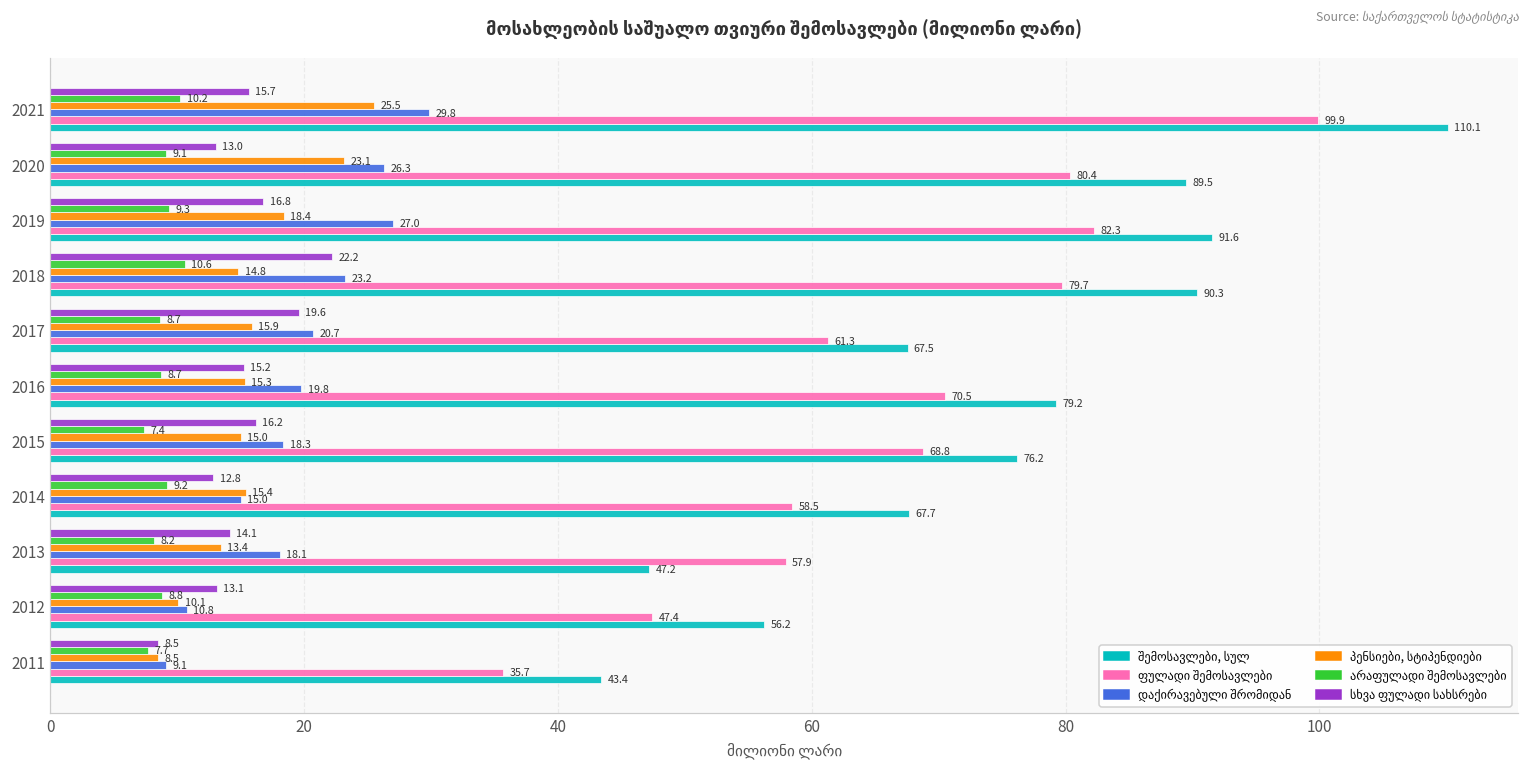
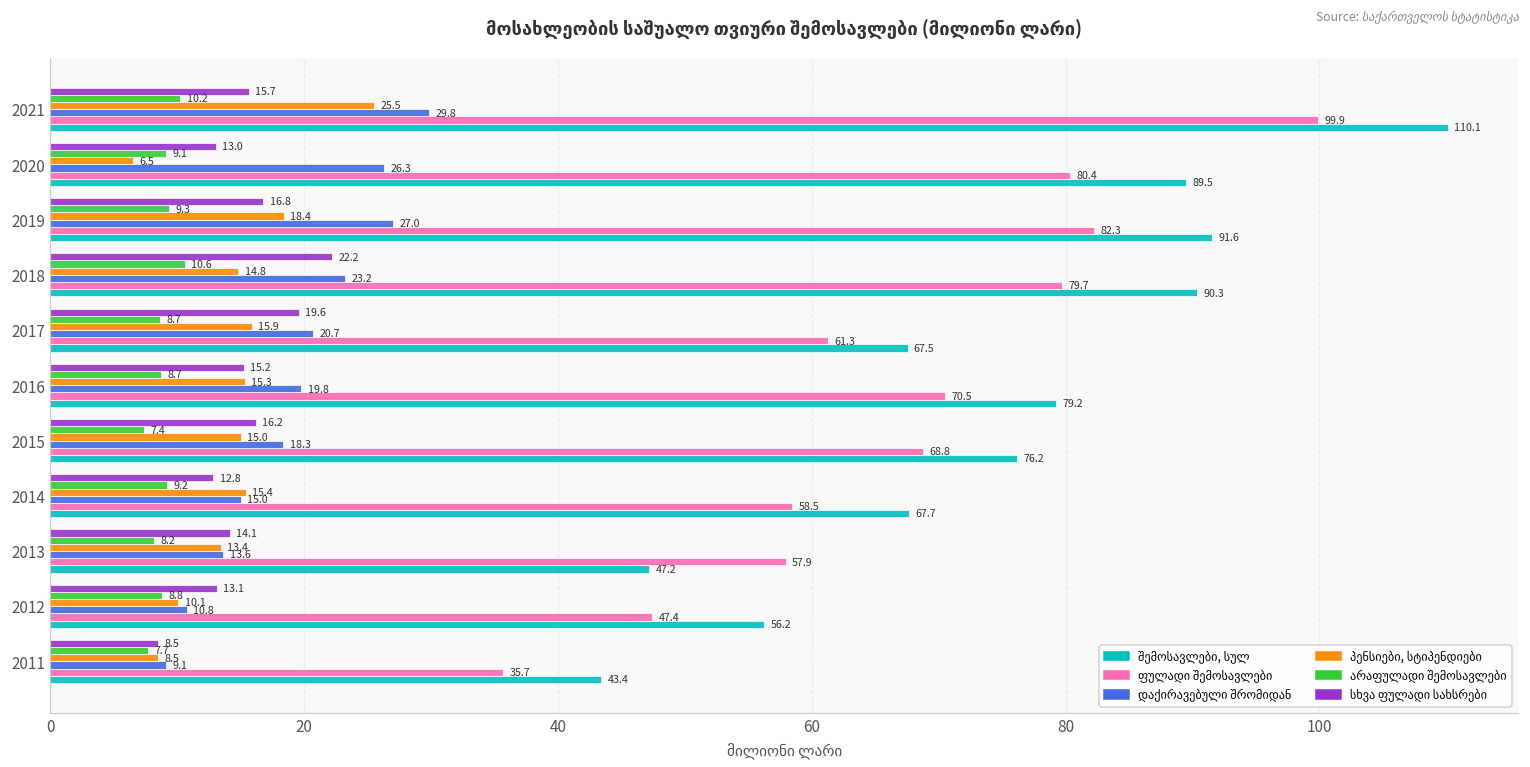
პენსიები, სტიპენდიები, 2020: 23.1 -> 6.5
დაქირავებული შრომიდან, 2013: 18.1 -> 13.6
